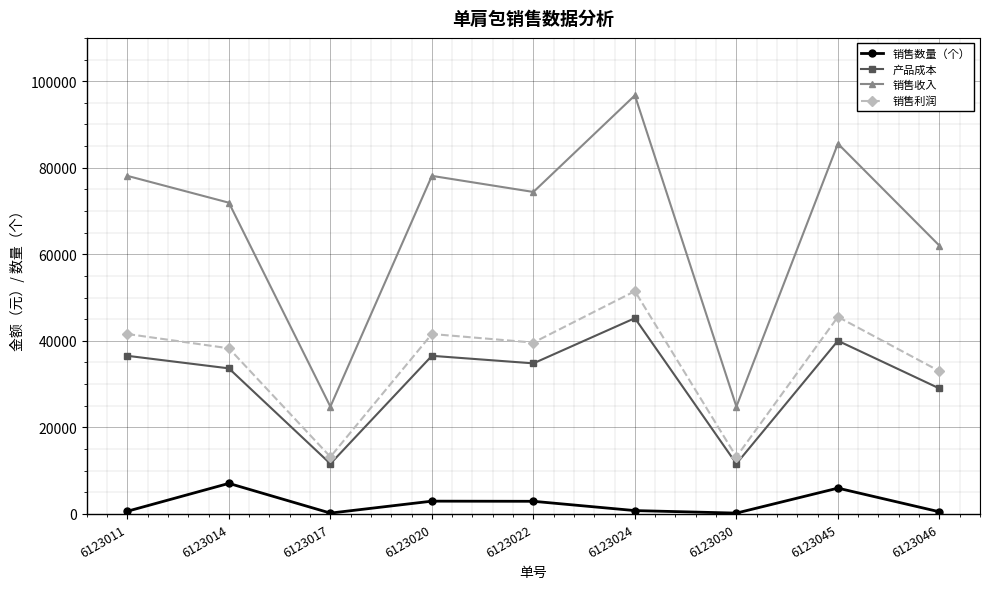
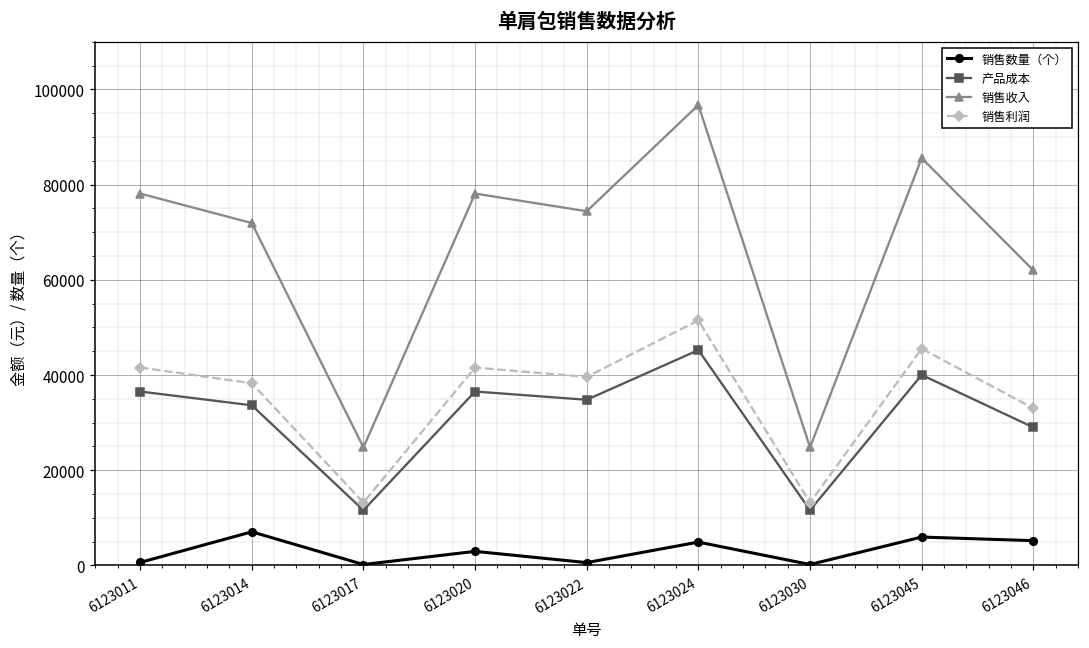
销售数量（个）, 6123022: 3000 -> 1000
销售数量（个）, 6123024: 1000 -> 5000
销售数量（个）, 6123046: 1000 -> 5000
